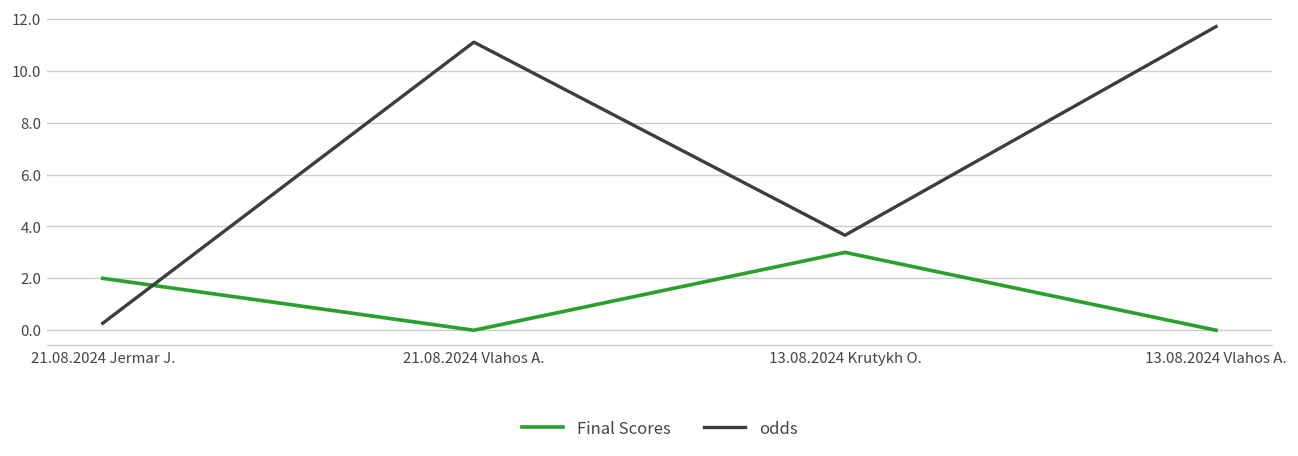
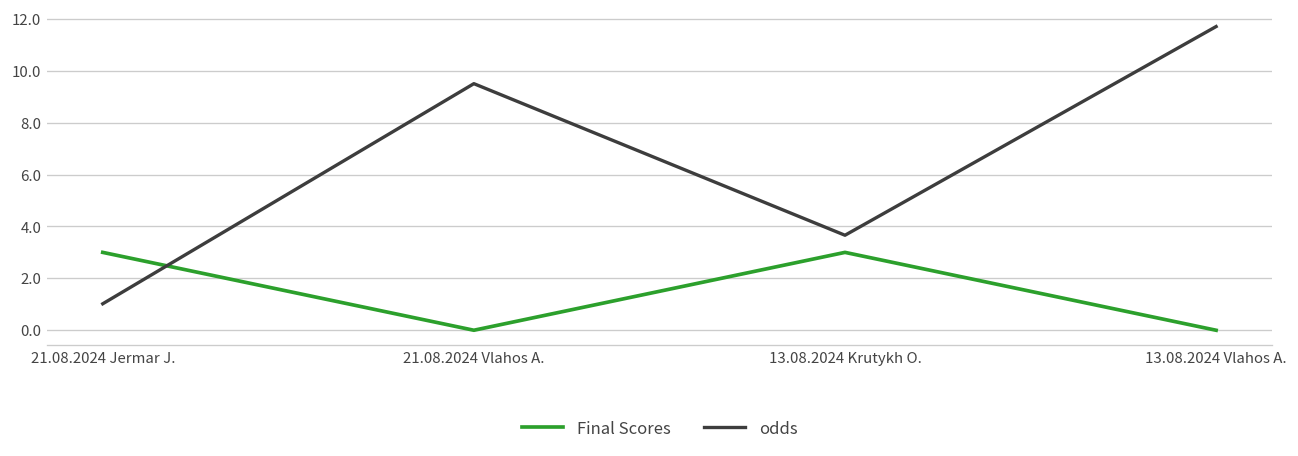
Final Scores, 21.08.2024 Jermar J.: 2 -> 3
odds, 21.08.2024 Jermar J.: 0.3 -> 1.0
odds, 21.08.2024 Vlahos A.: 11.1 -> 9.5
